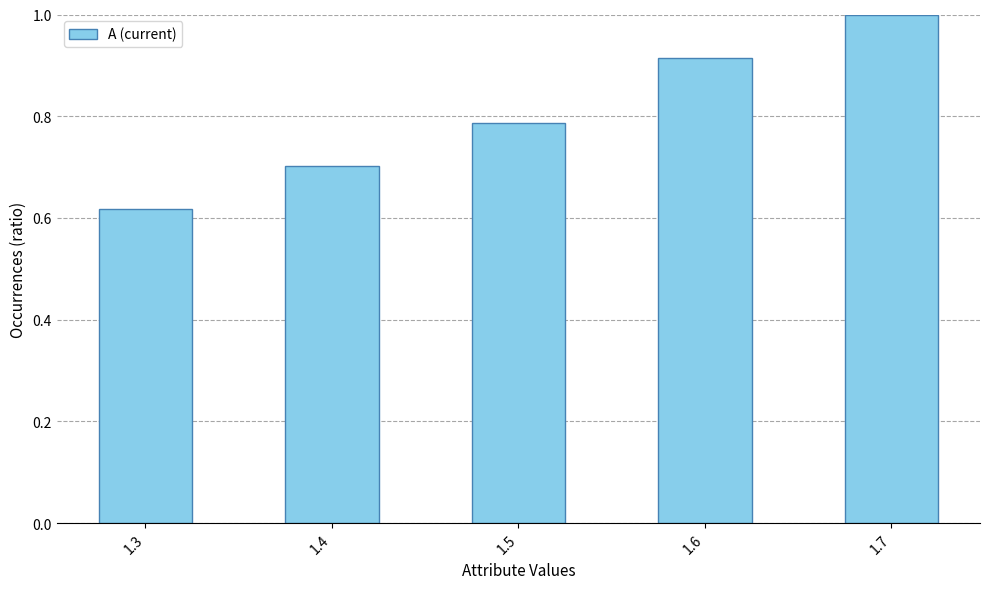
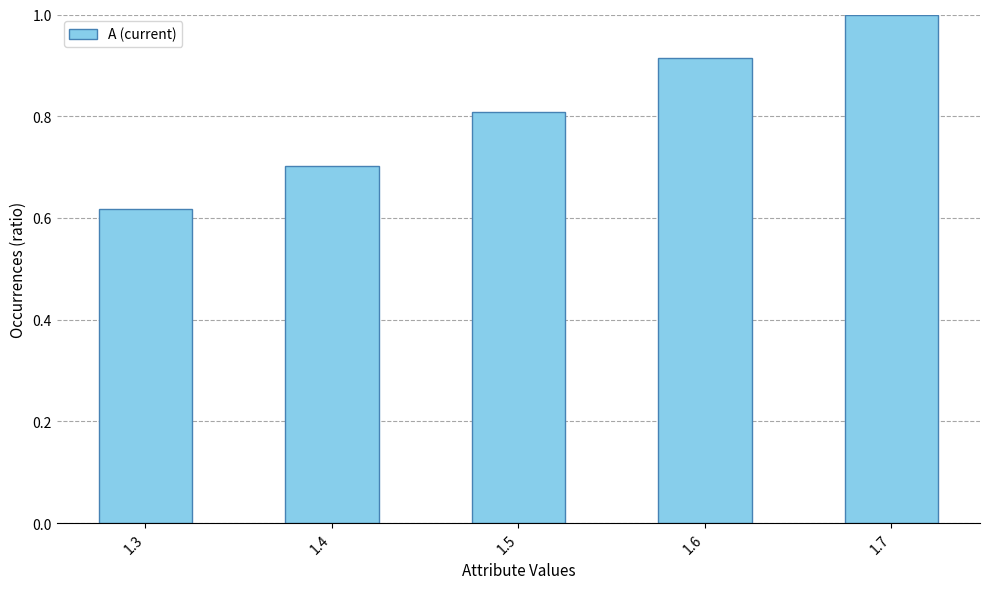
1.5: 0.79 -> 0.81
